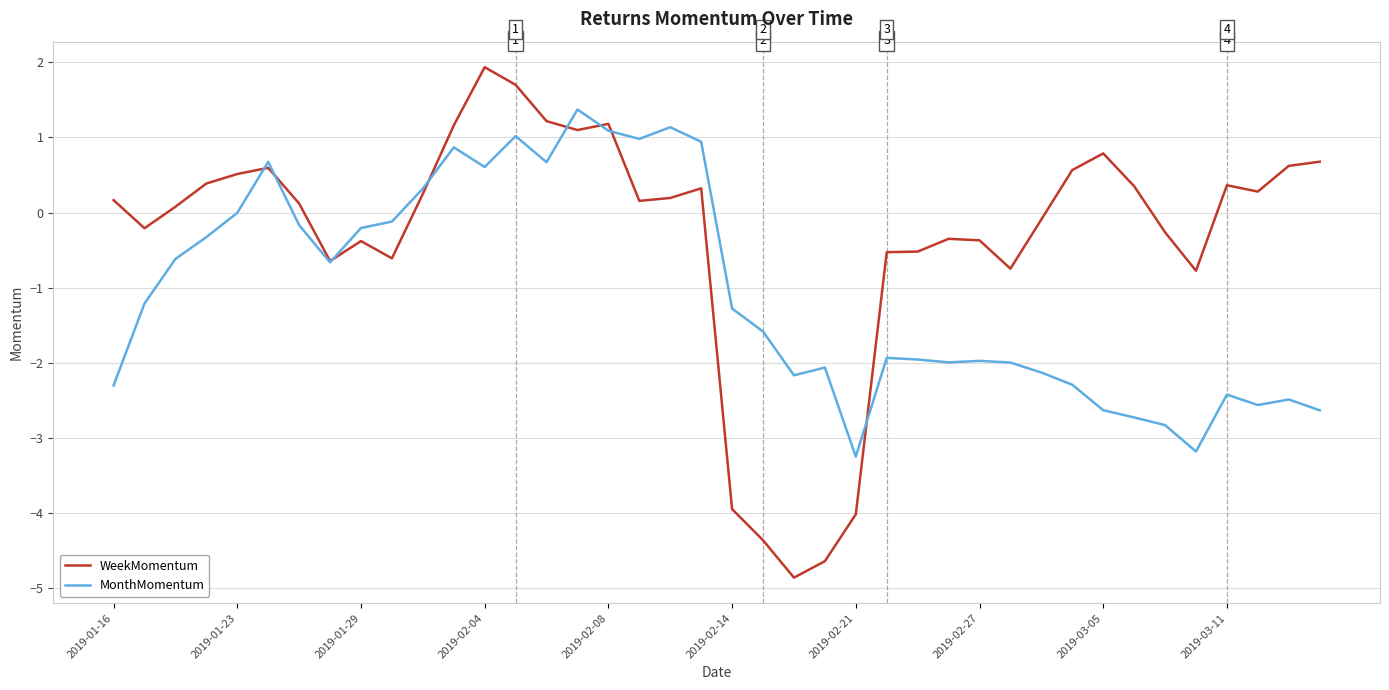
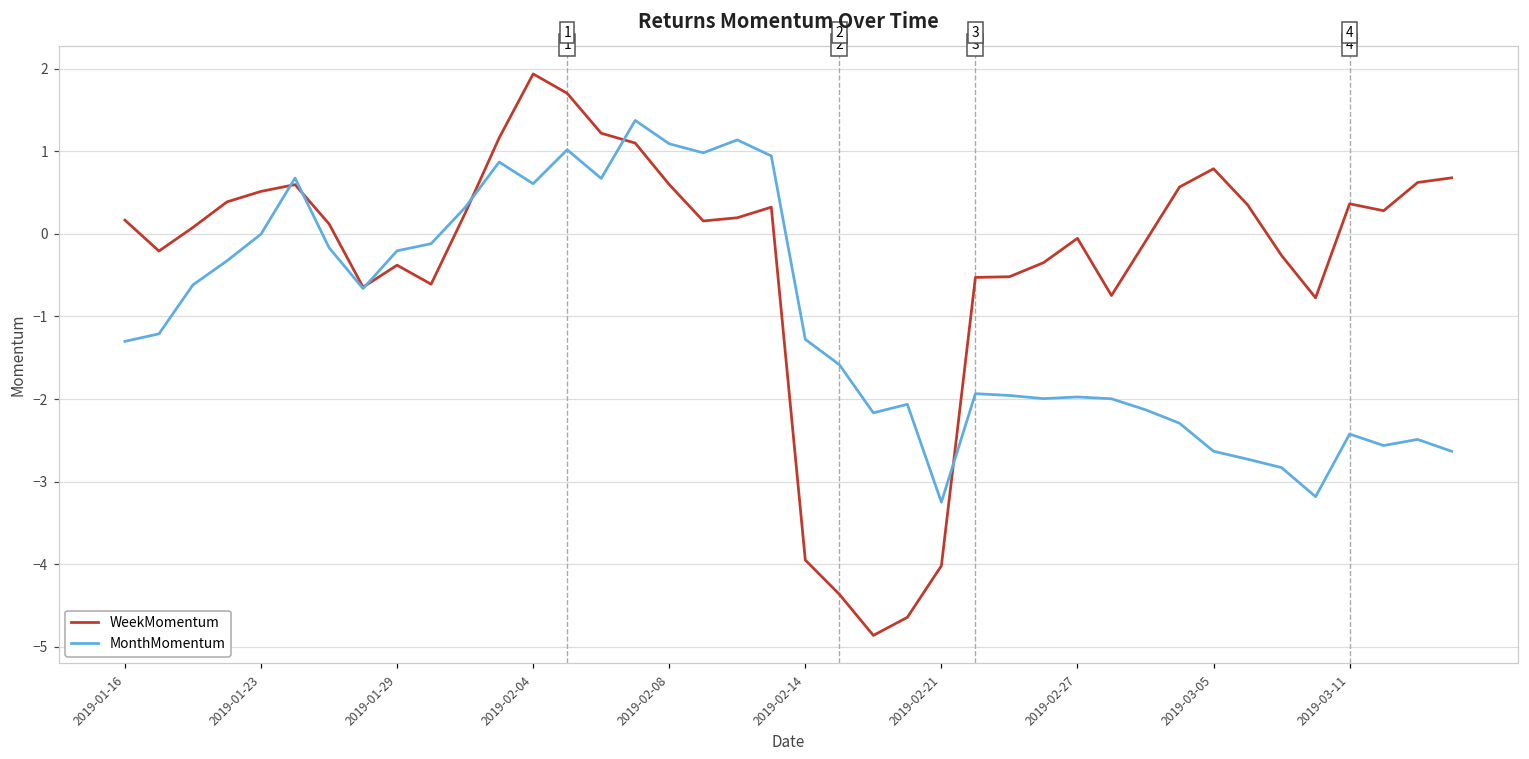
MonthMomentum, 2019-01-16: -2.3 -> -1.3
WeekMomentum, 2019-02-08: 1.2 -> 0.6
WeekMomentum, 2019-02-27: -0.4 -> -0.1
